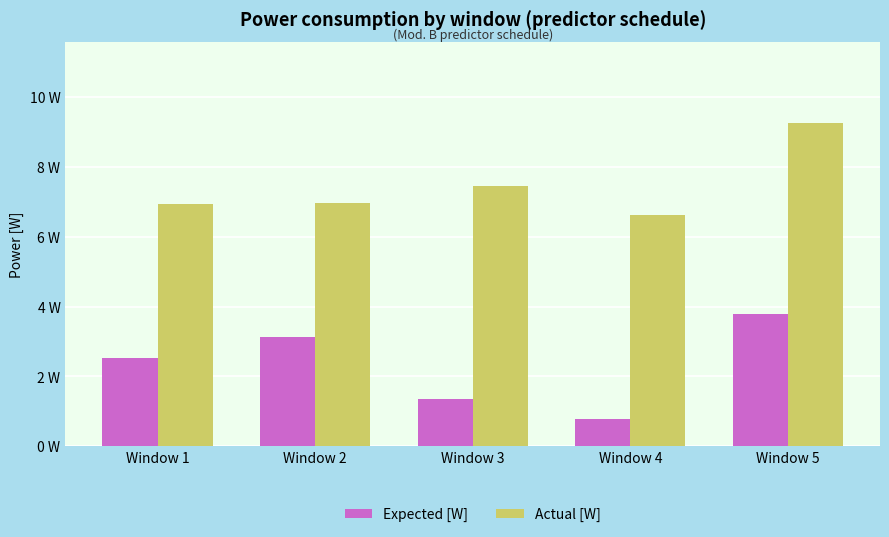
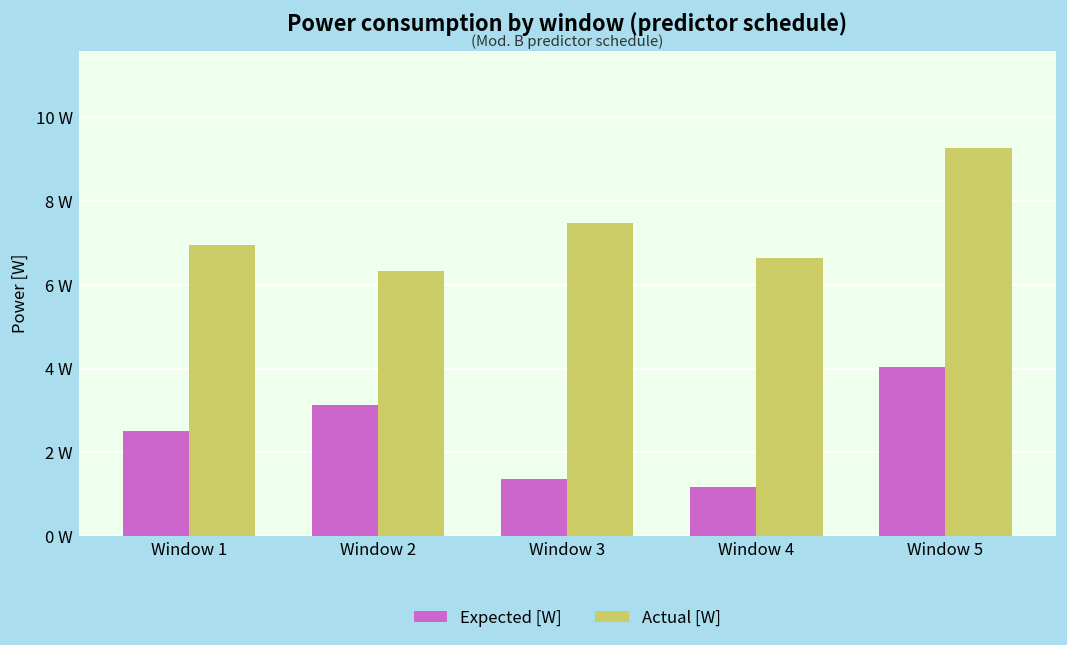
Actual [W], Window 2: 7.0 W -> 6.3 W
Expected [W], Window 4: 0.8 W -> 1.2 W
Expected [W], Window 5: 3.8 W -> 4.0 W
